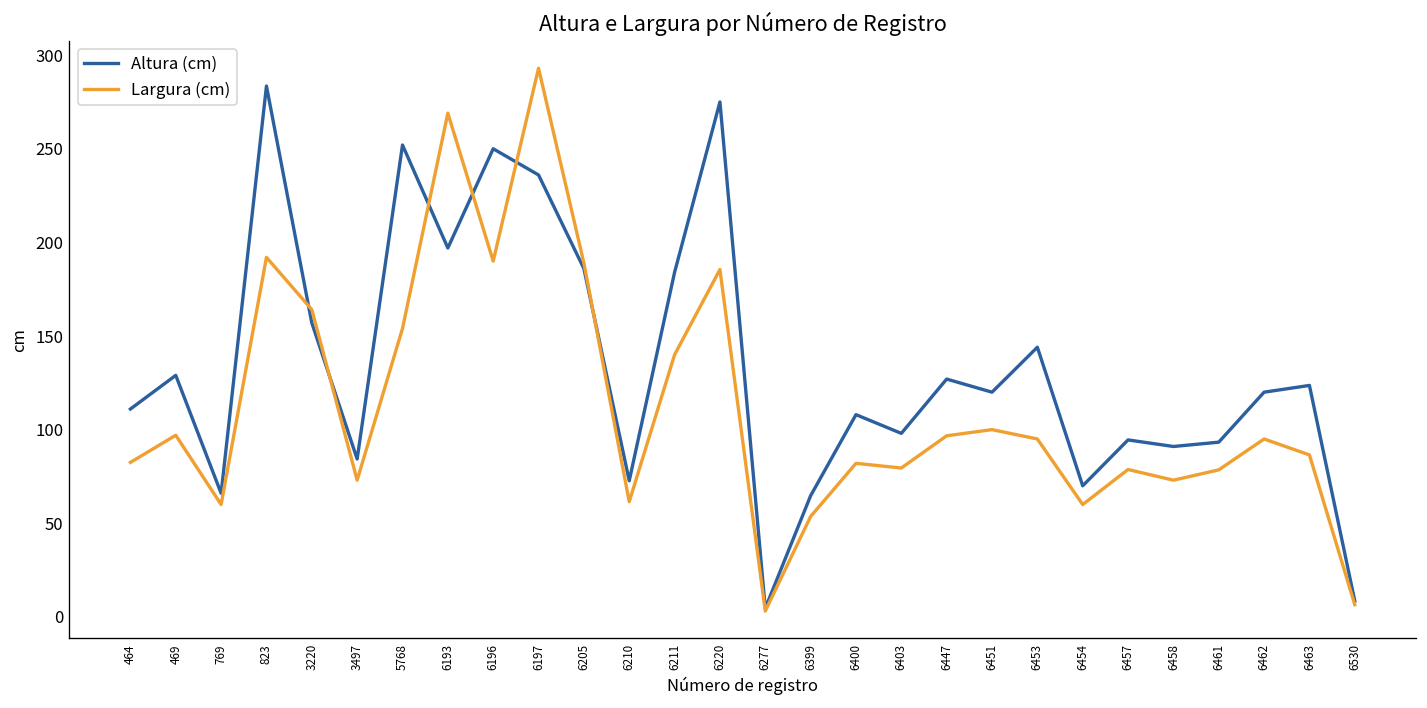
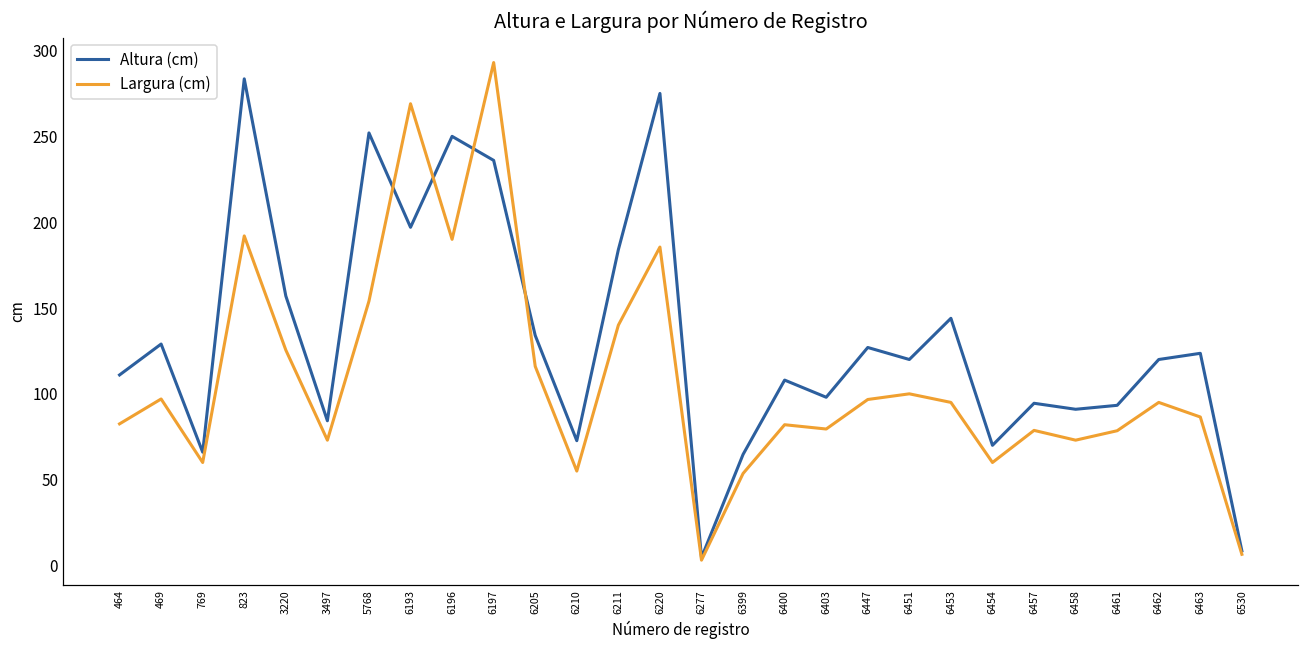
Largura (cm), 3220: 164 -> 126
Altura (cm), 6205: 186 -> 134
Largura (cm), 6205: 189 -> 116
Largura (cm), 6210: 62 -> 55
